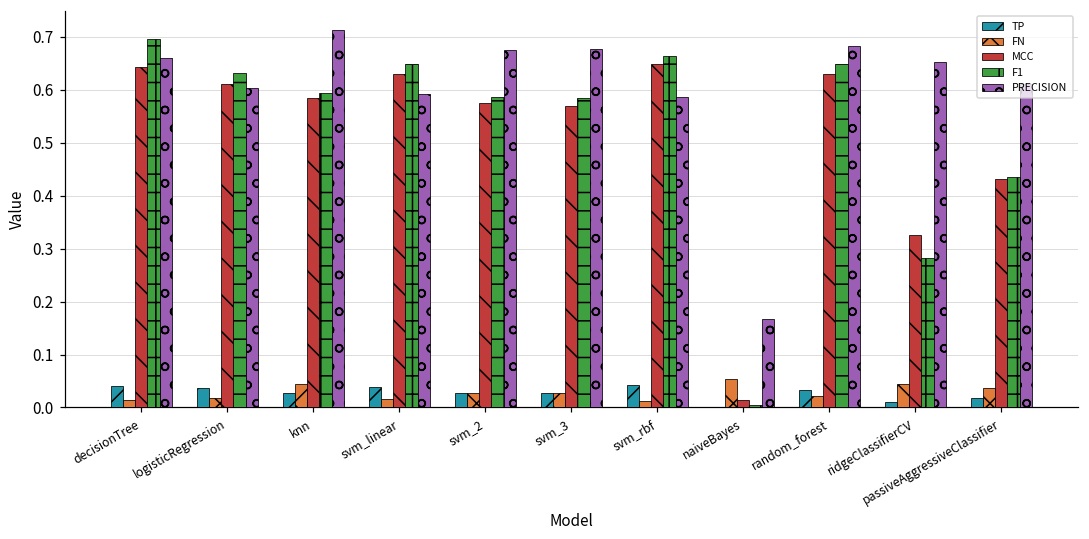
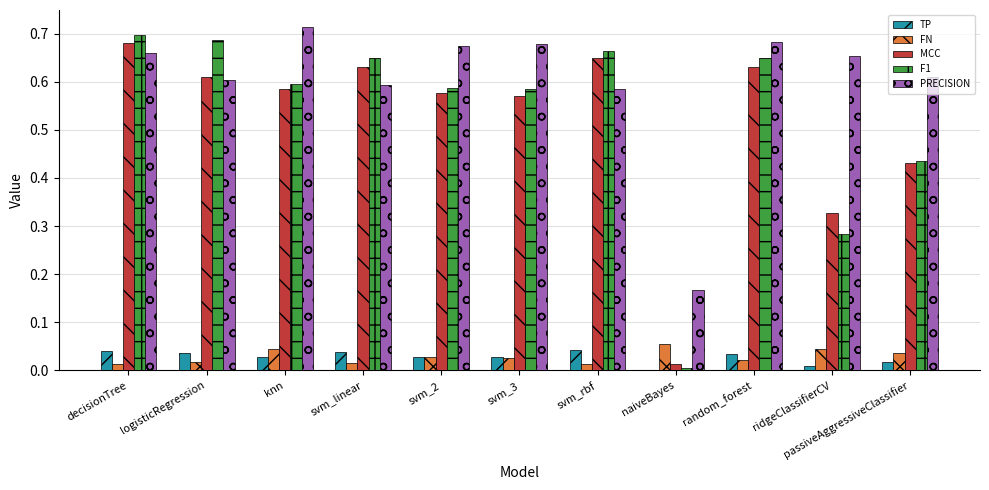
MCC, decisionTree: 0.64 -> 0.68
F1, logisticRegression: 0.63 -> 0.69
